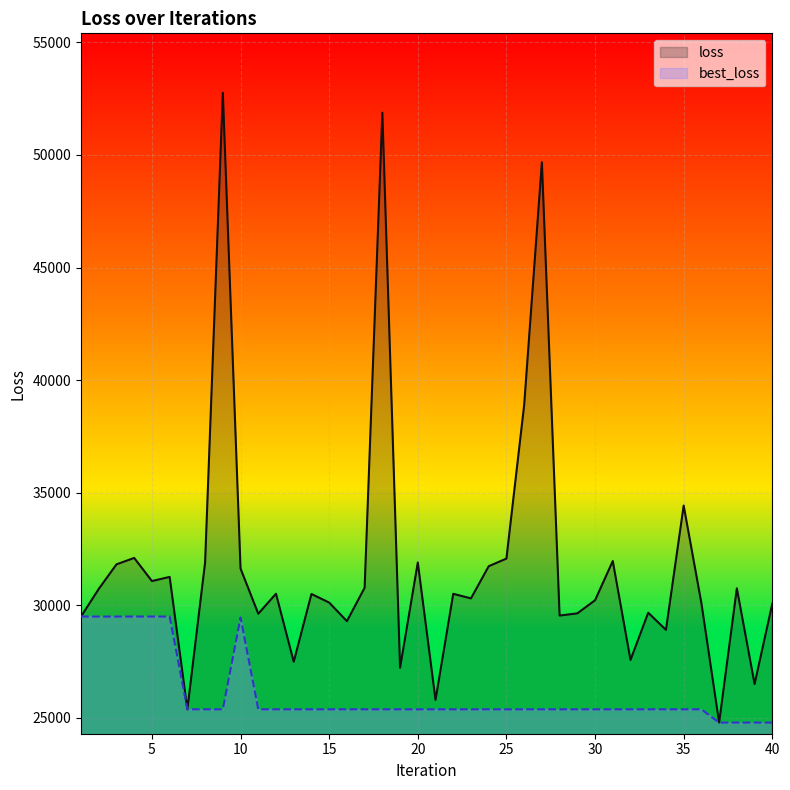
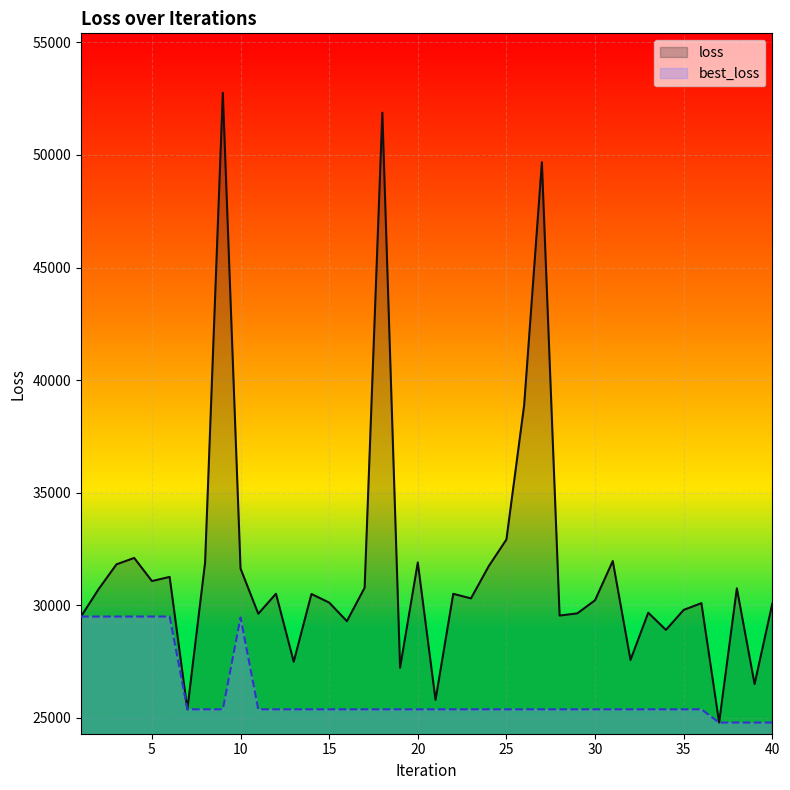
loss, 25: 32100 -> 32900
loss, 35: 34400 -> 29800
